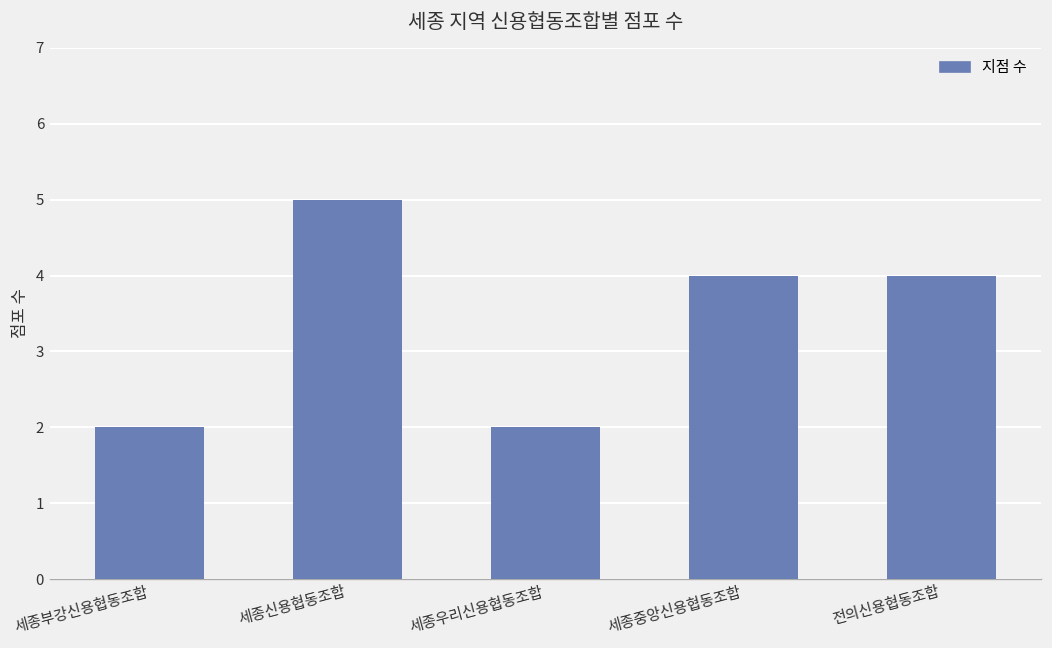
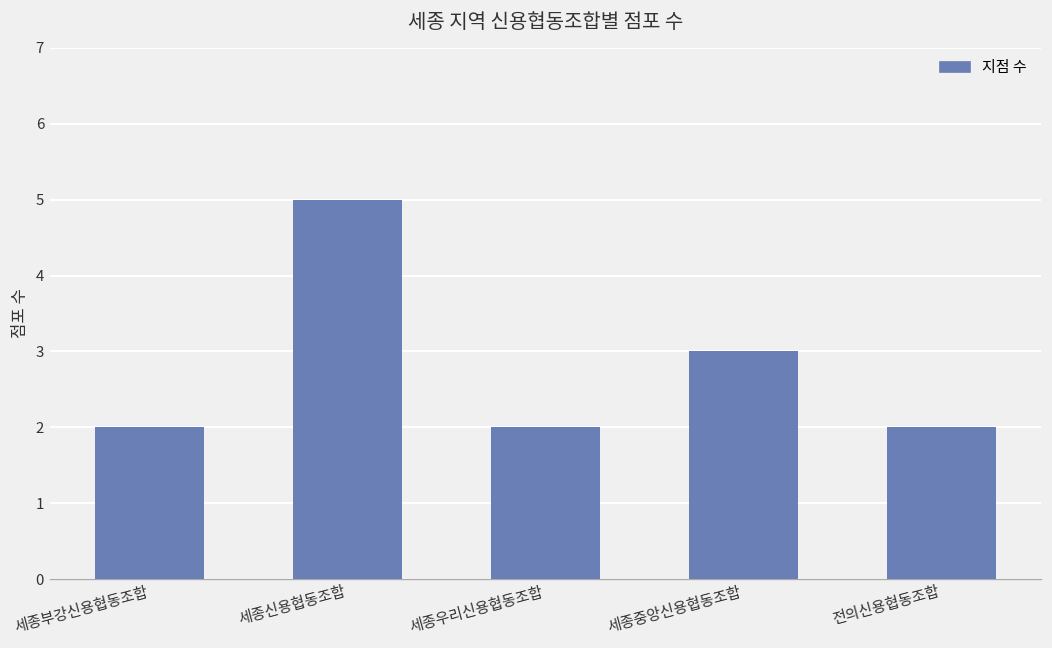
세종중앙신용협동조합: 4 -> 3
전의신용협동조합: 4 -> 2
